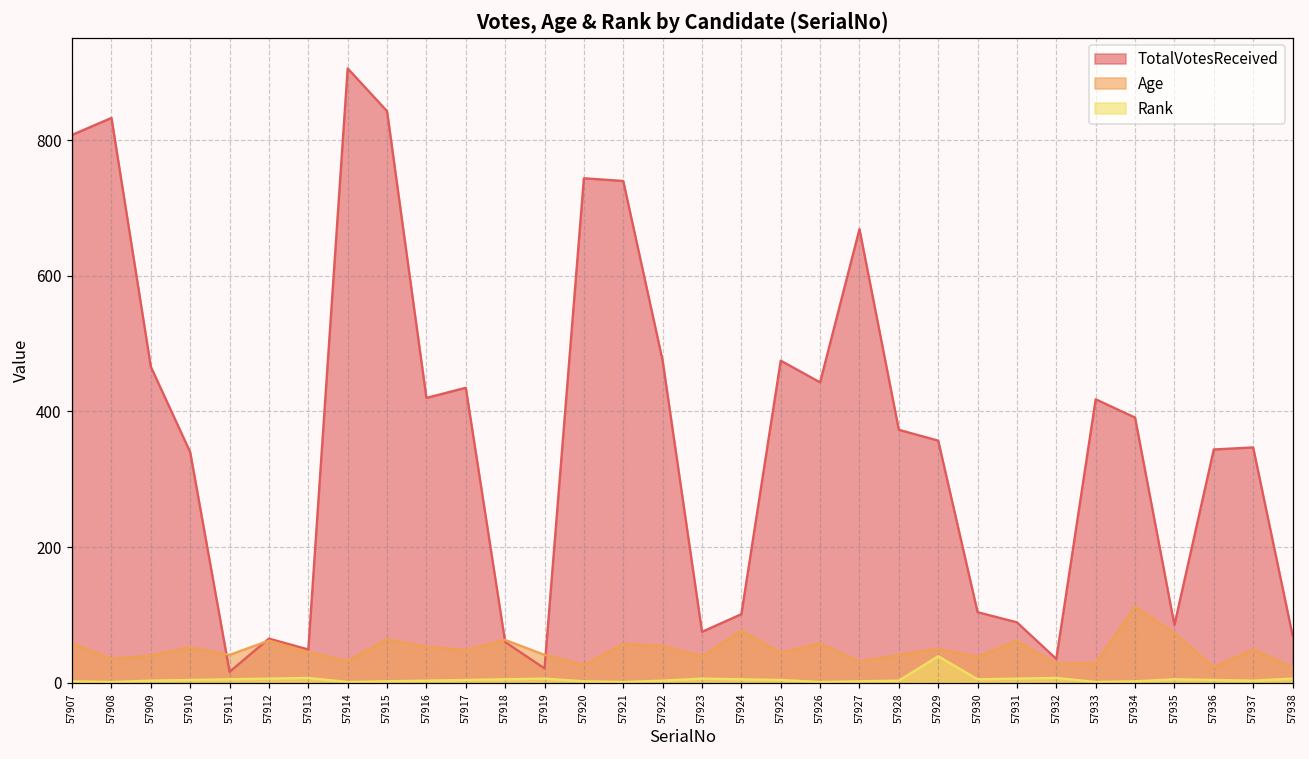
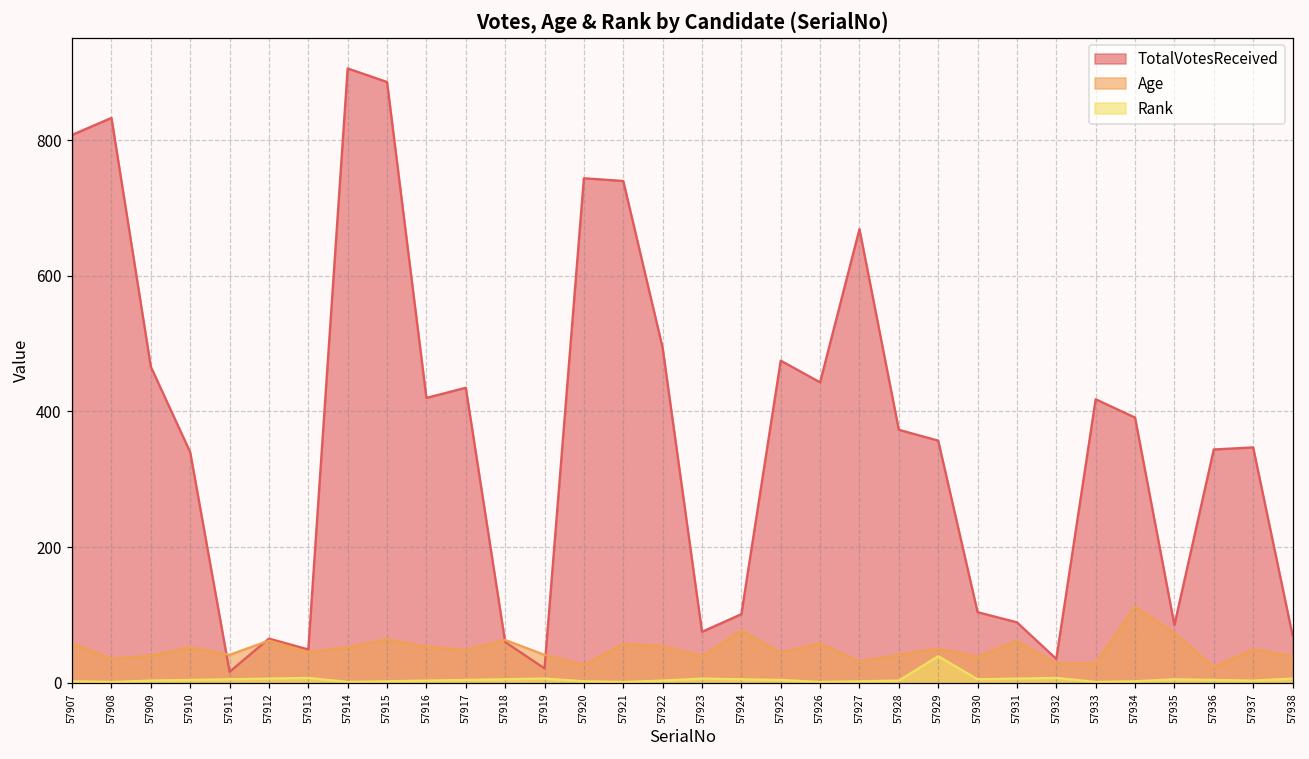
Age, 57914: 30 -> 50
TotalVotesReceived, 57915: 840 -> 890
TotalVotesReceived, 57922: 480 -> 490
Age, 57938: 20 -> 40
